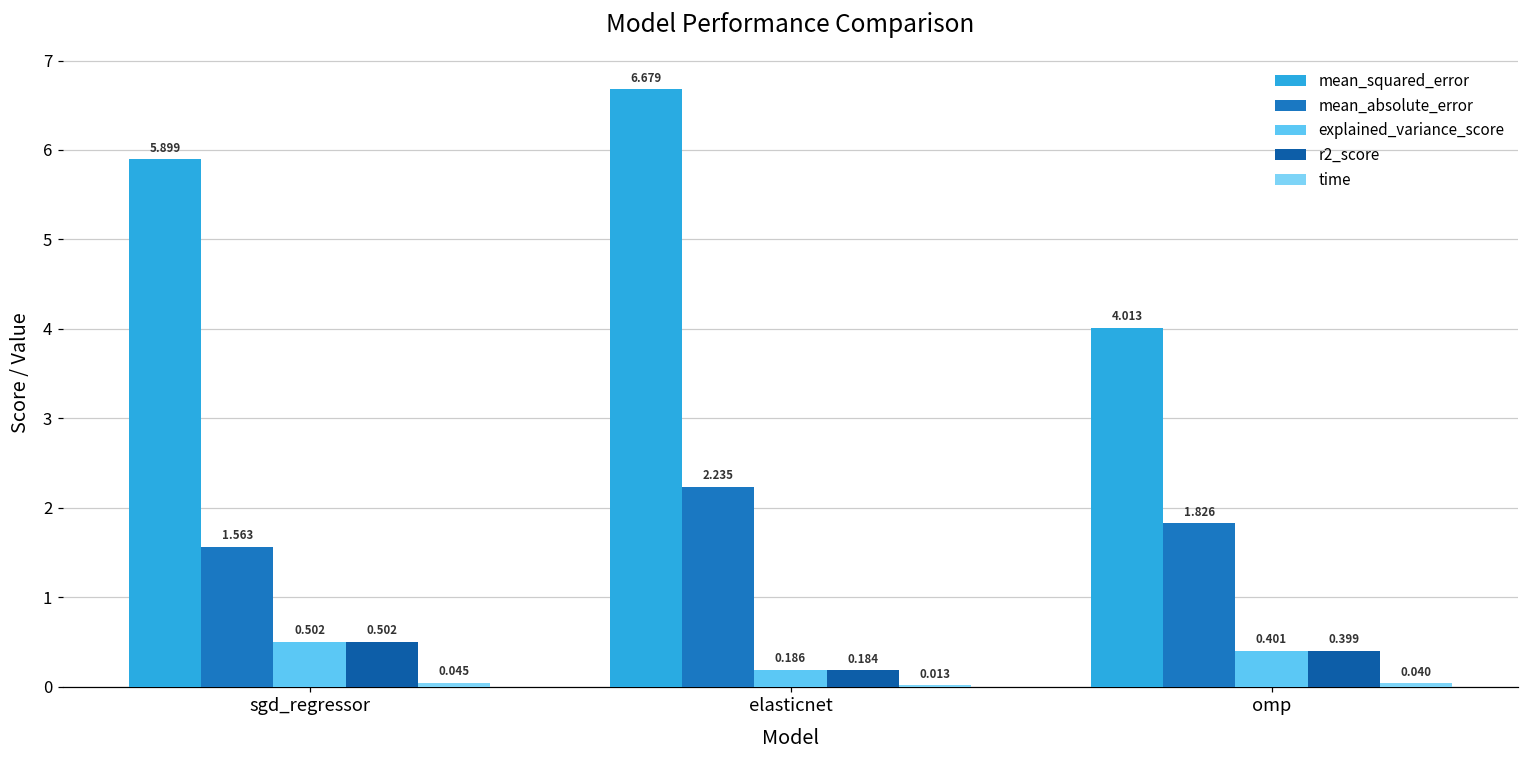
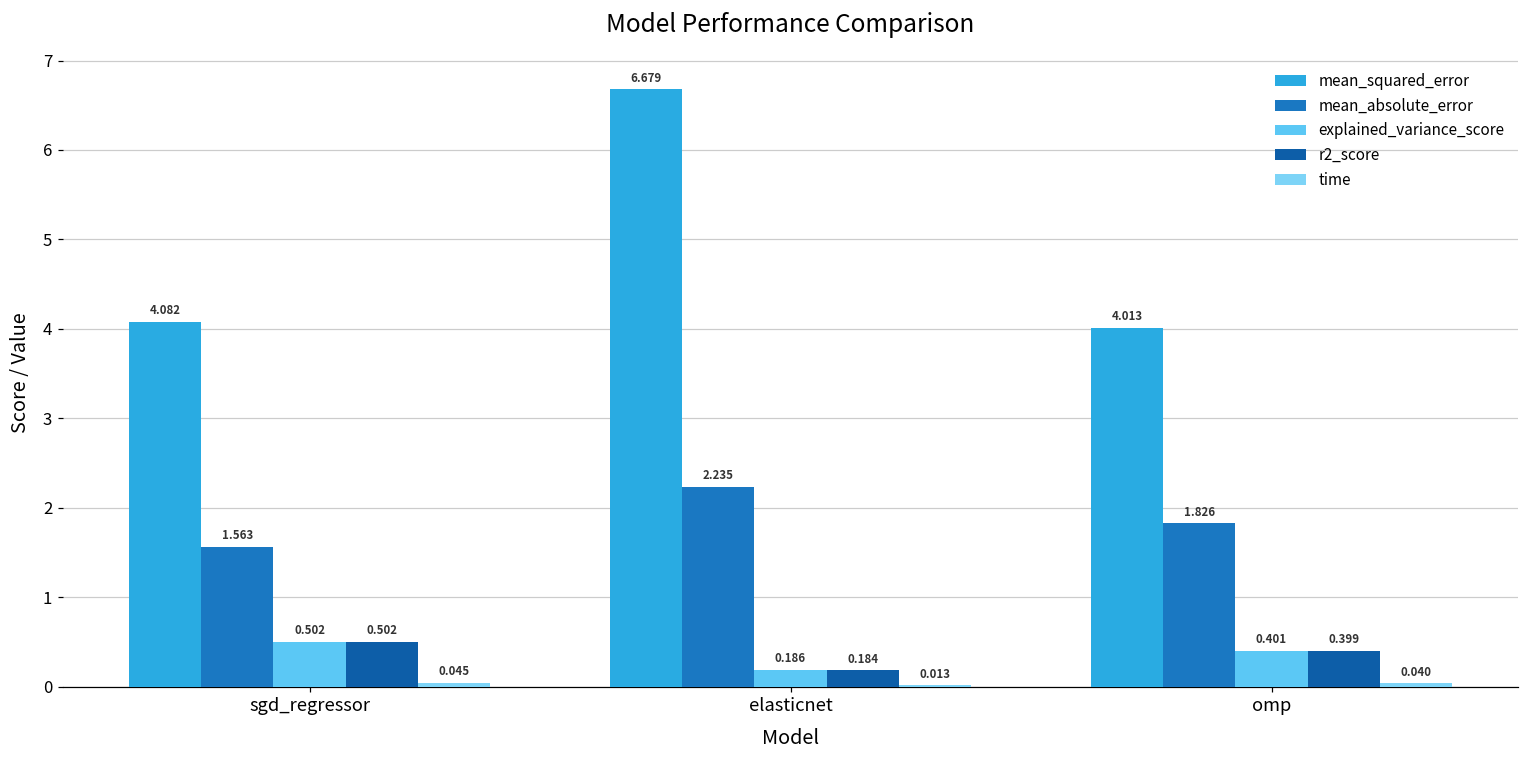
mean_squared_error, sgd_regressor: 5.899 -> 4.082
